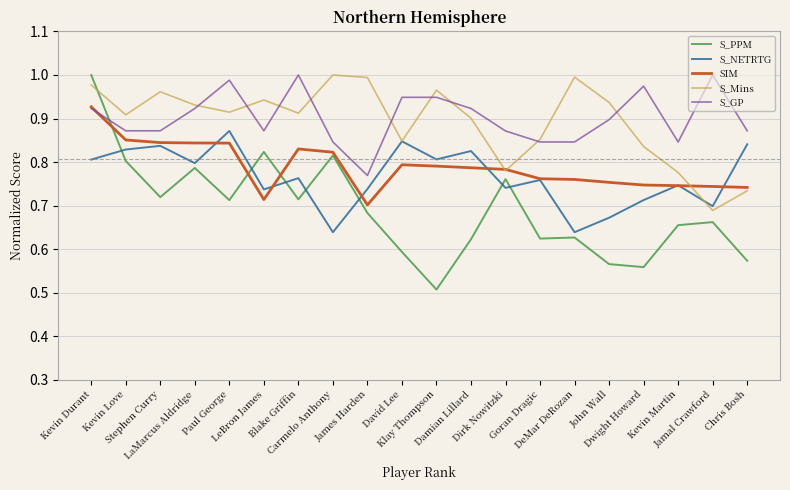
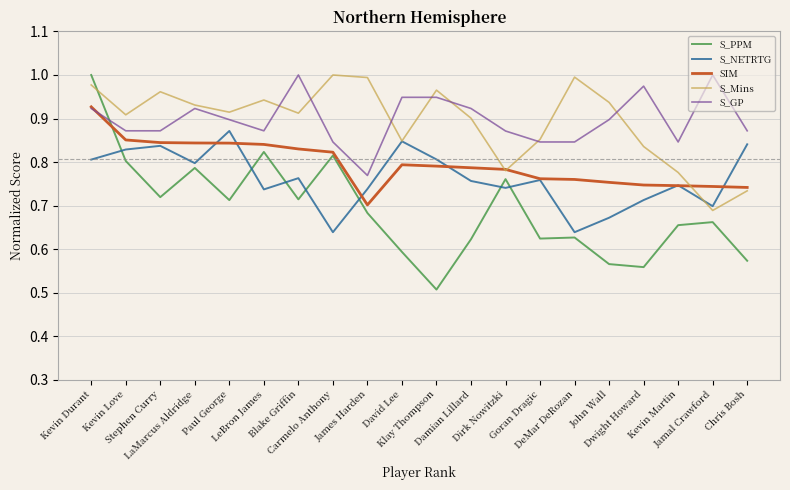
S_GP, Paul George: 0.99 -> 0.90
SIM, LeBron James: 0.71 -> 0.84
S_NETRTG, Damian Lillard: 0.83 -> 0.76
